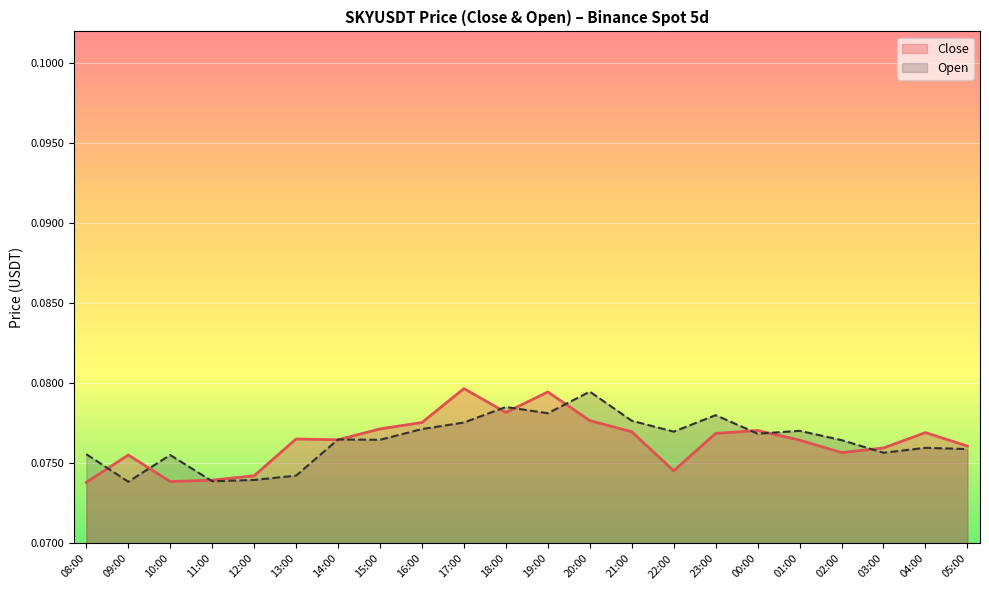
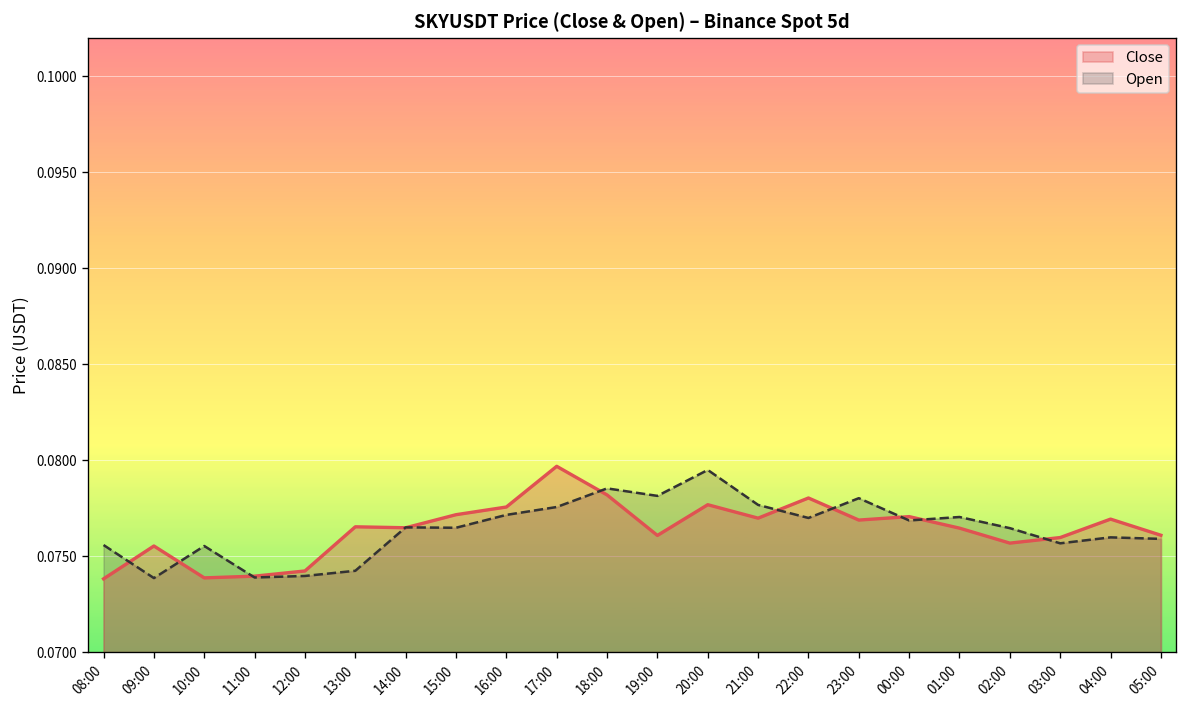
Close, 19:00: 0.0795 -> 0.0761
Close, 22:00: 0.0745 -> 0.0780
